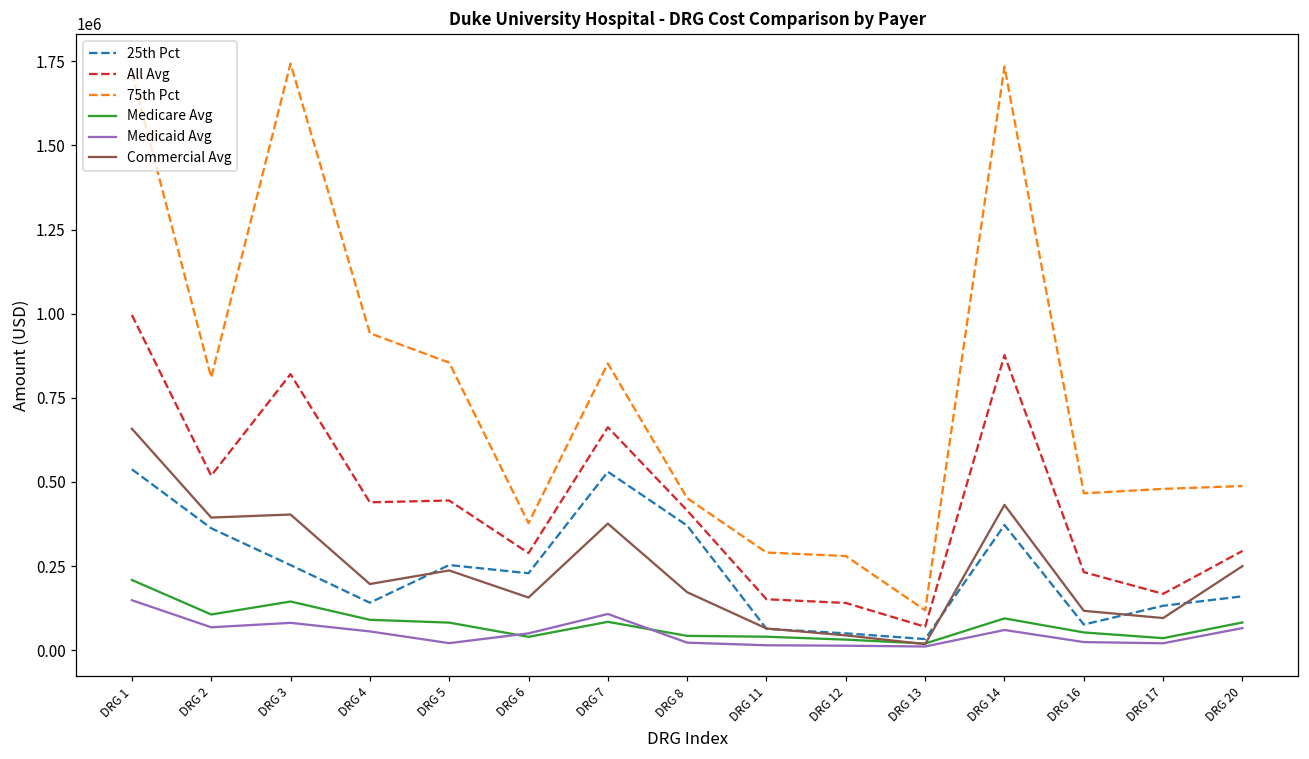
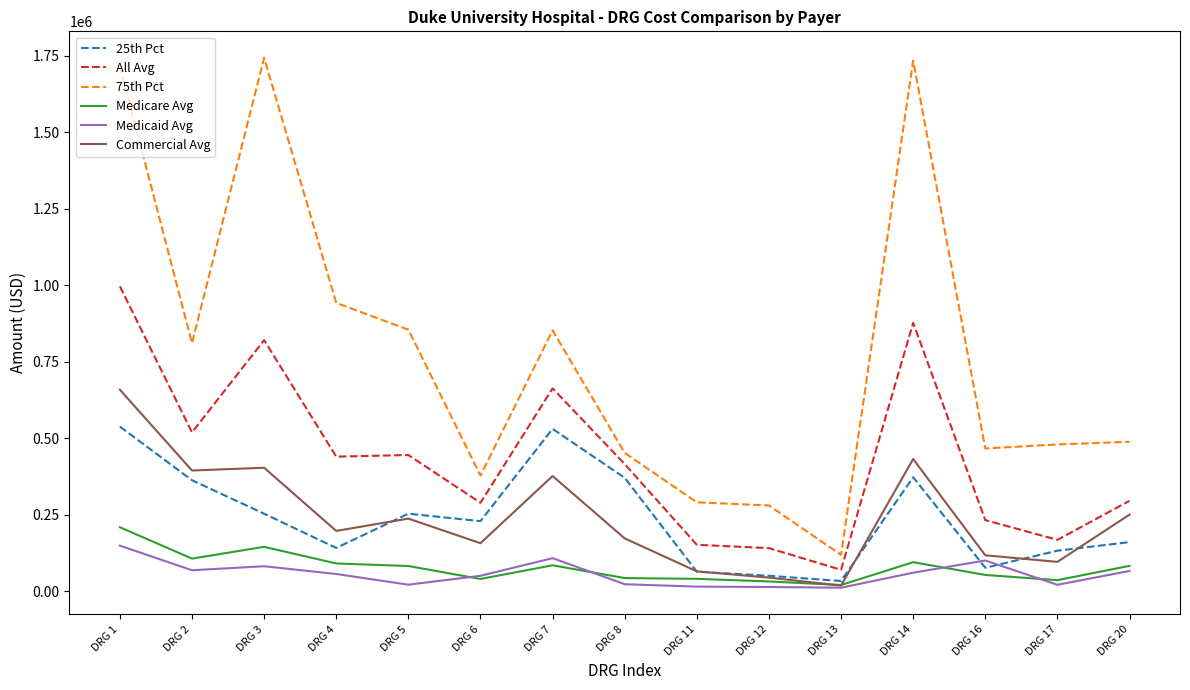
Medicaid Avg, DRG 16: 20000 -> 100000
